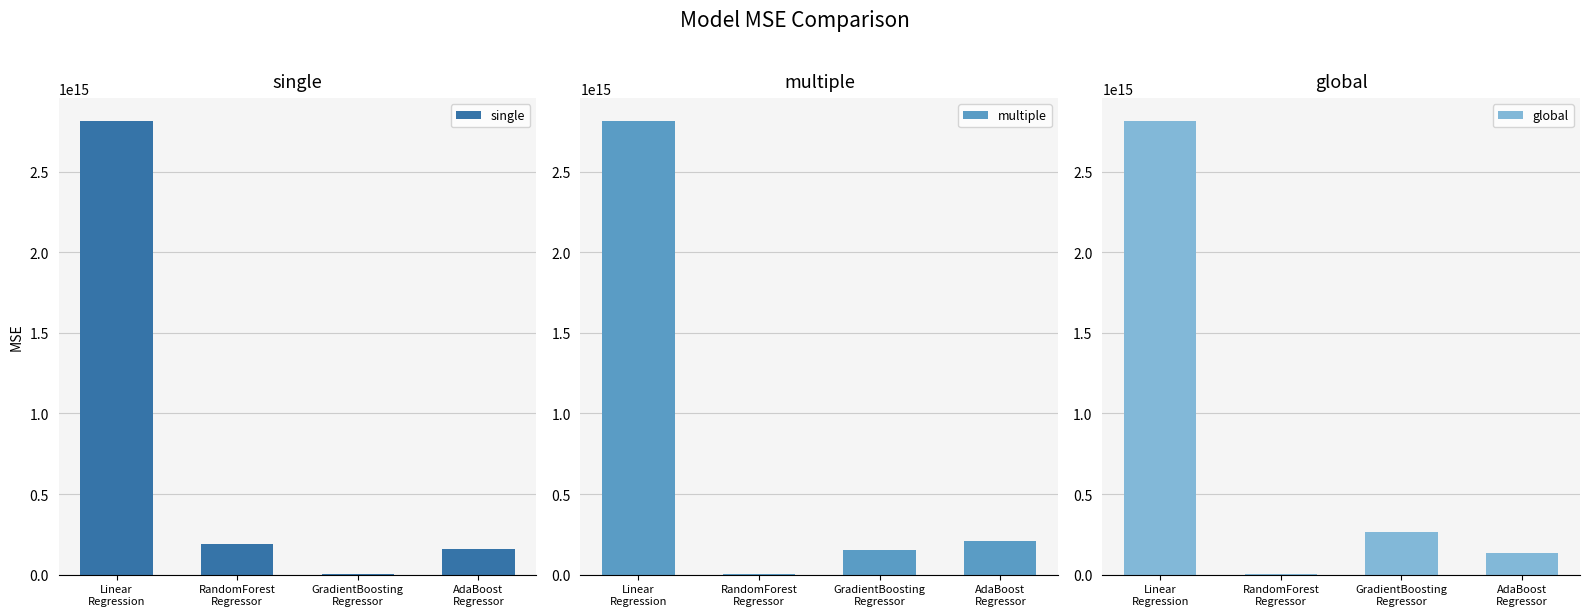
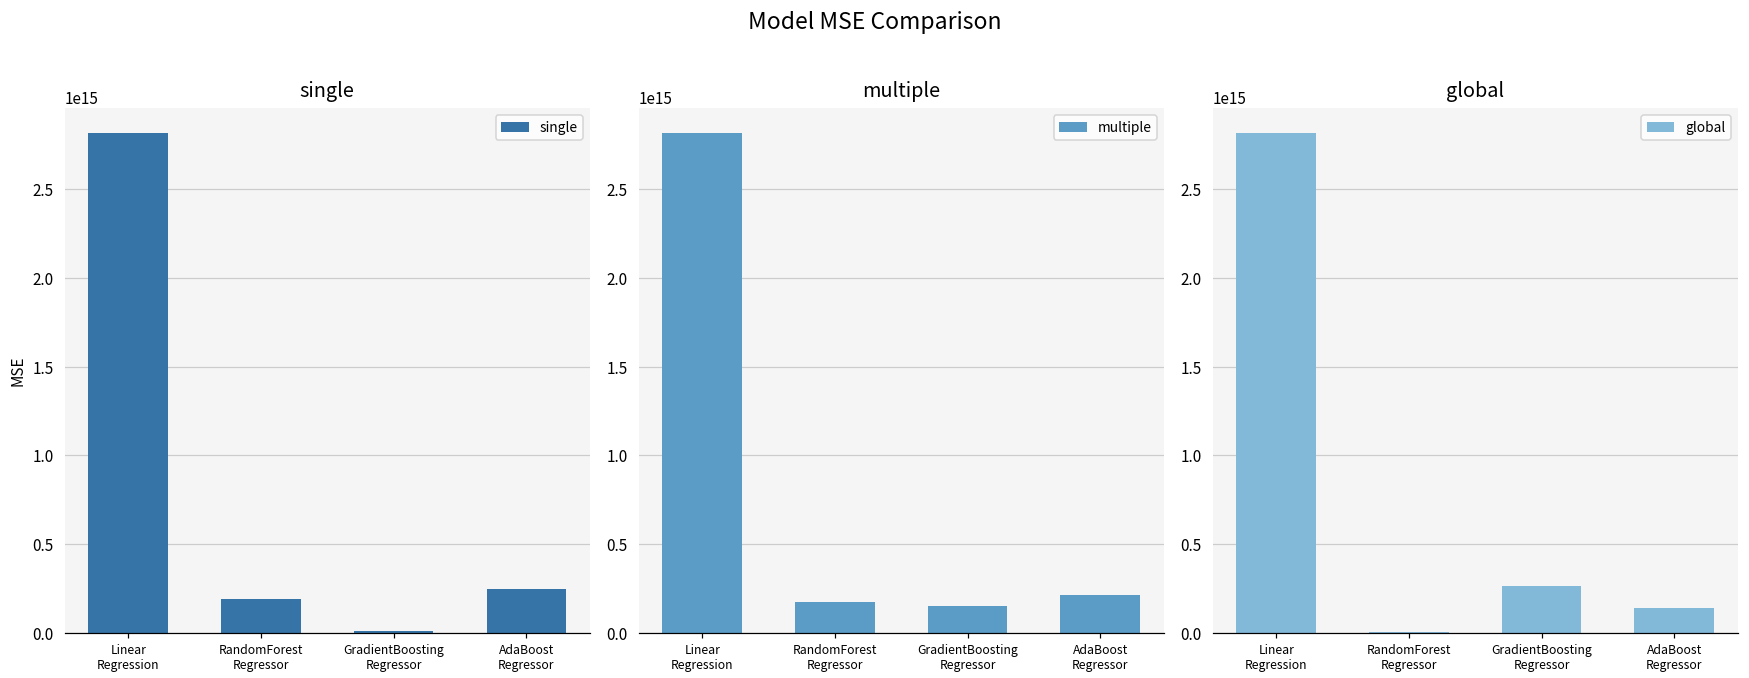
single, AdaBoost Regressor: 160000000000000 -> 240000000000000
multiple, RandomForest Regressor: 0 -> 170000000000000
